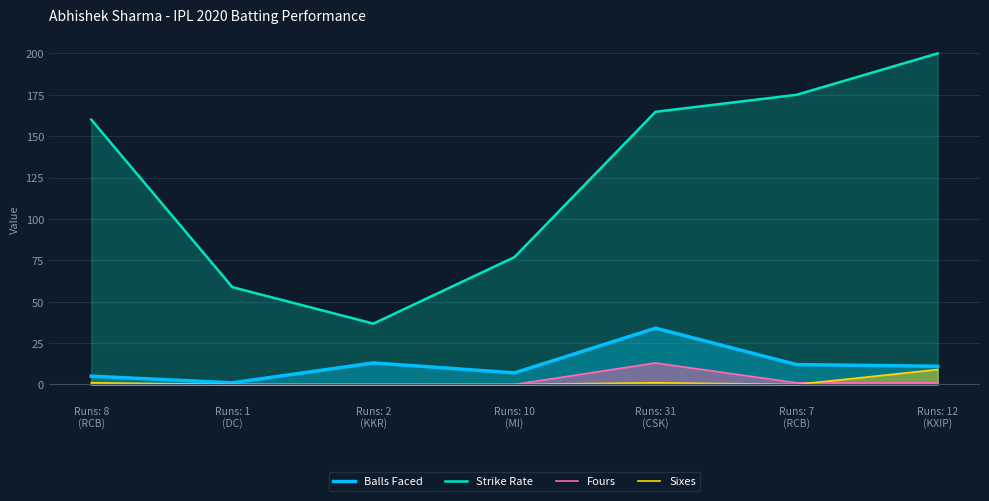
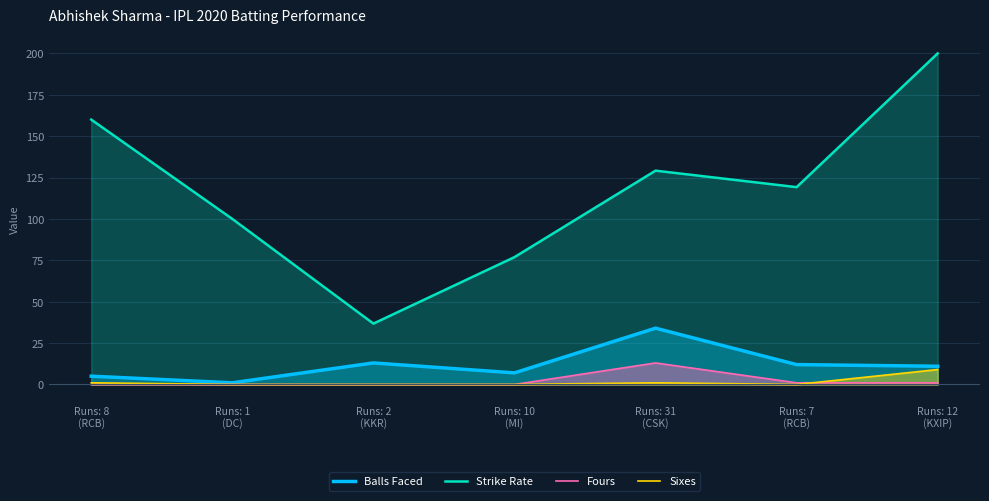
Strike Rate, Runs: 1 (DC): 59 -> 100
Strike Rate, Runs: 31 (CSK): 165 -> 129
Strike Rate, Runs: 7 (RCB): 175 -> 119
